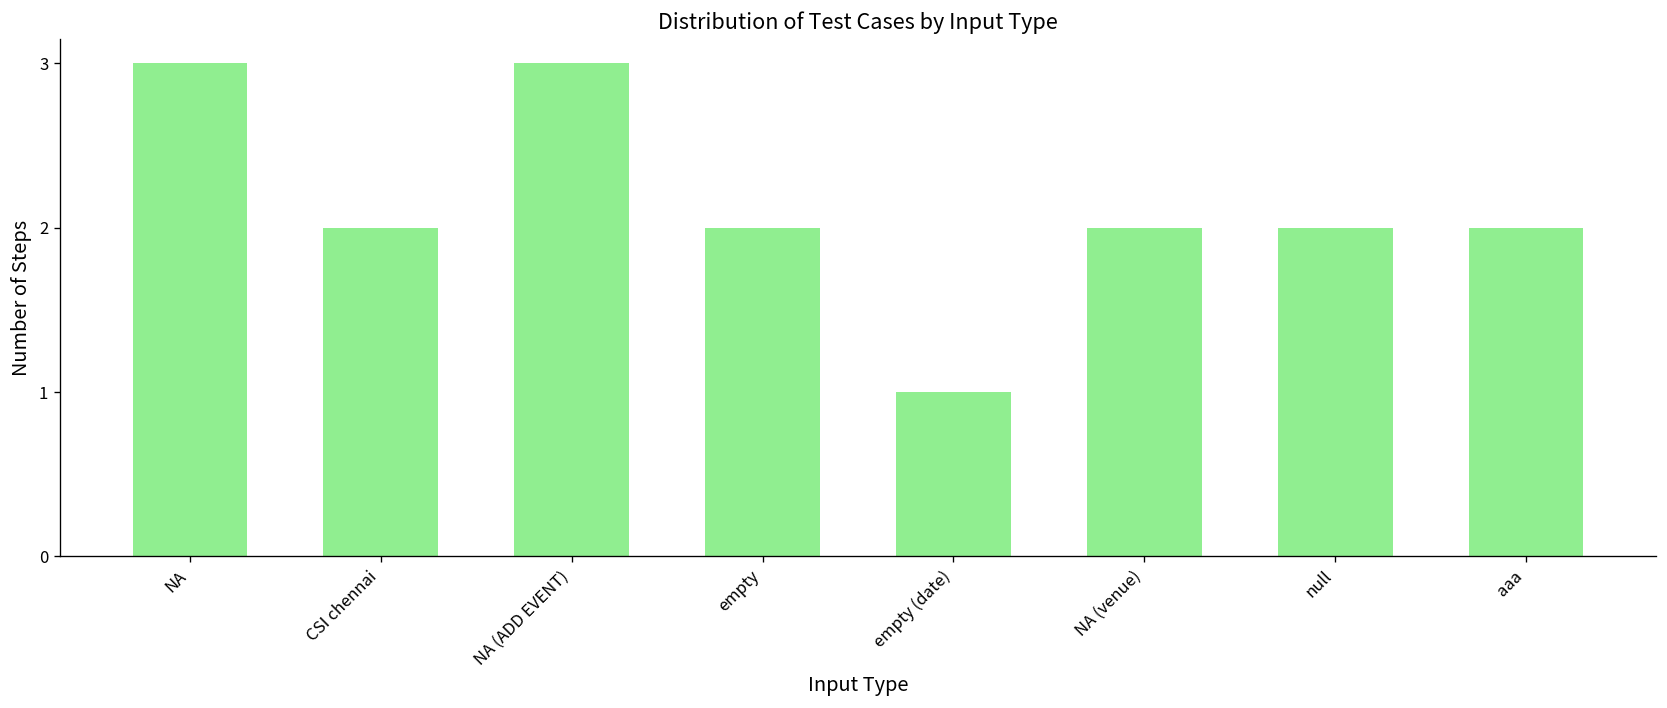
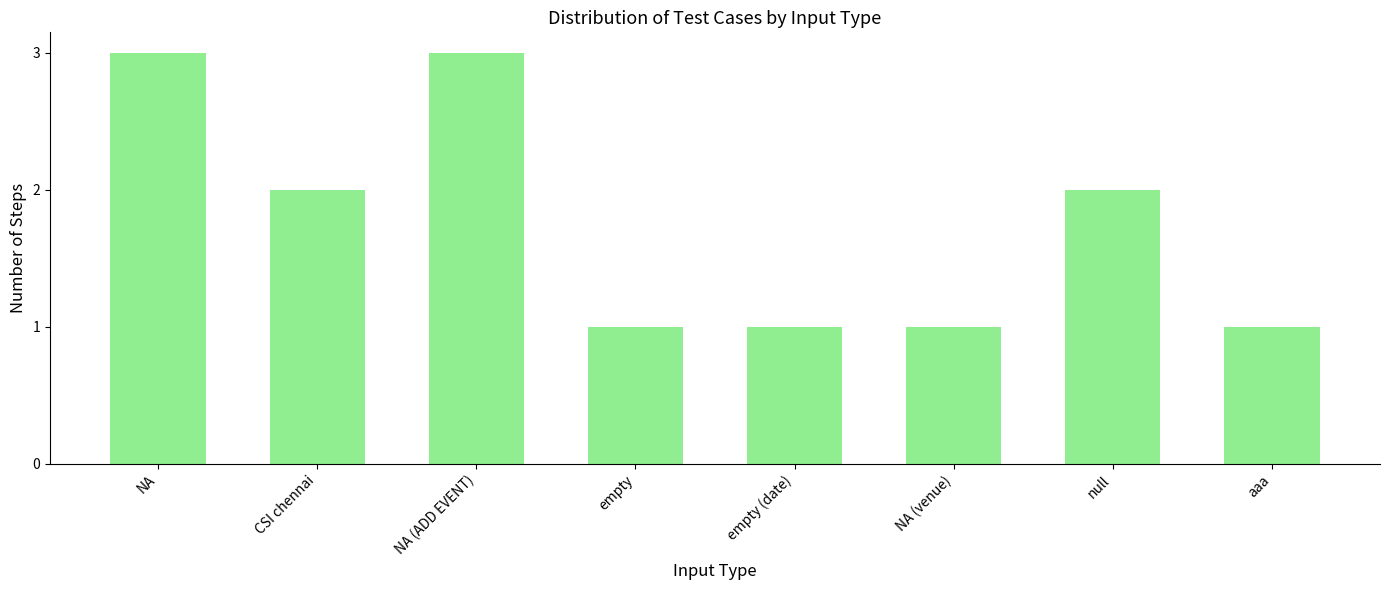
empty: 2 -> 1
NA (venue): 2 -> 1
aaa: 2 -> 1
